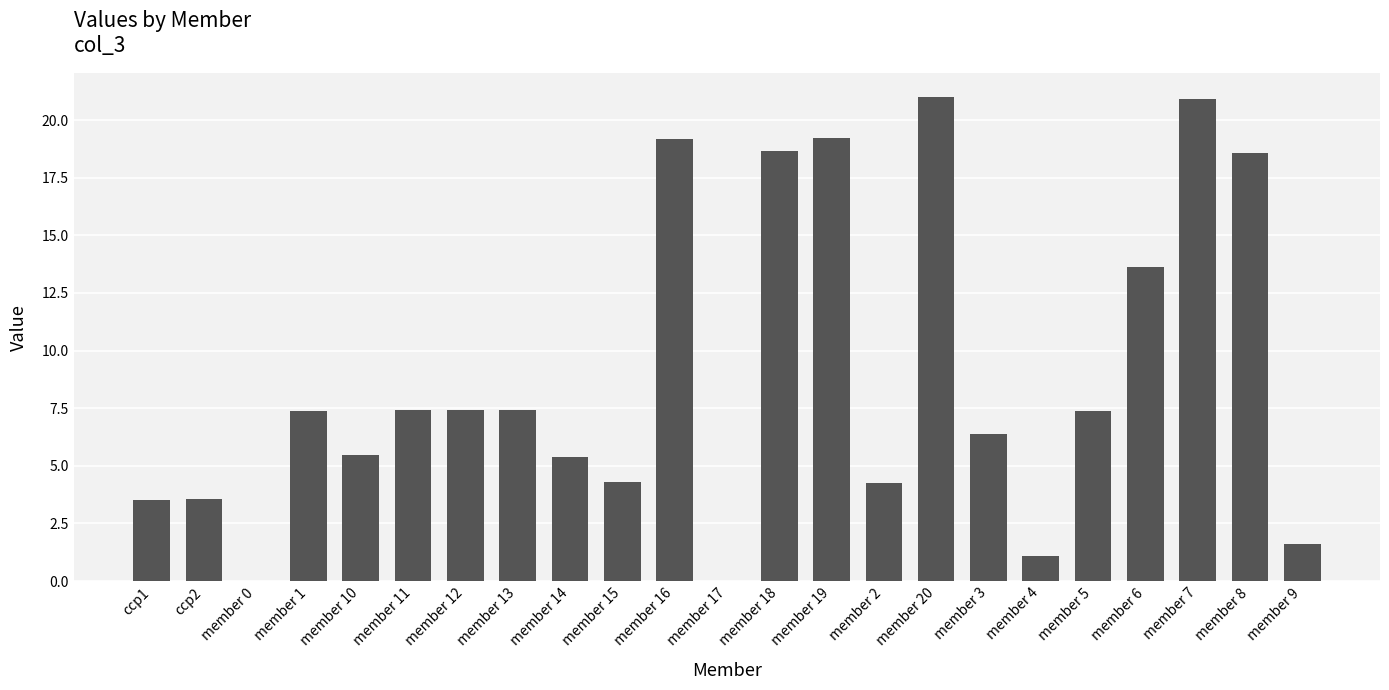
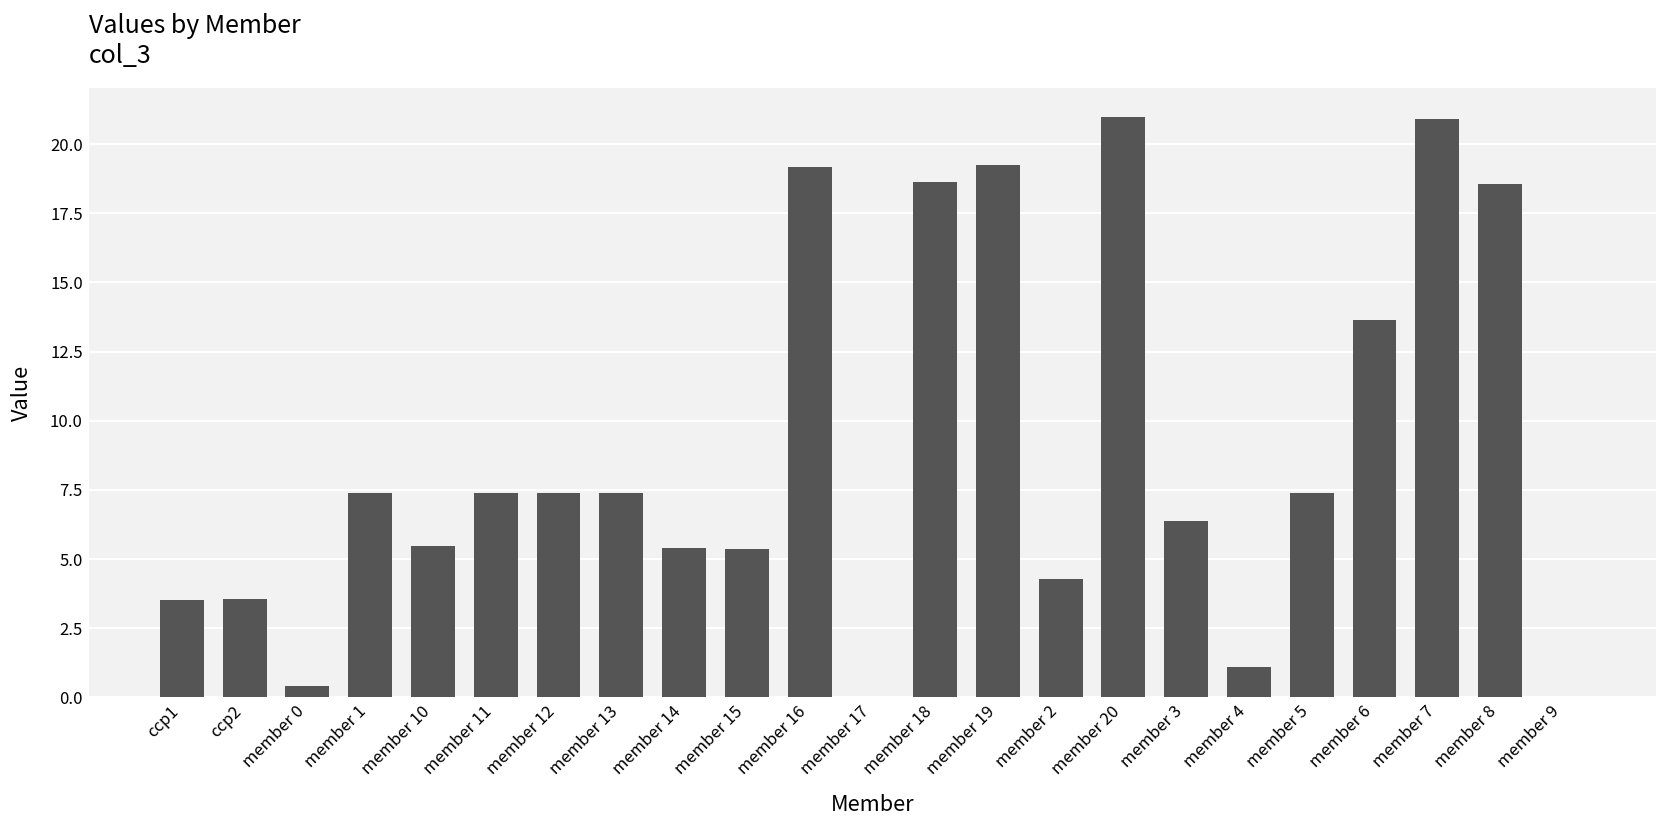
member 0: 0.0 -> 0.4
member 15: 4.3 -> 5.4
member 9: 1.6 -> 0.0
